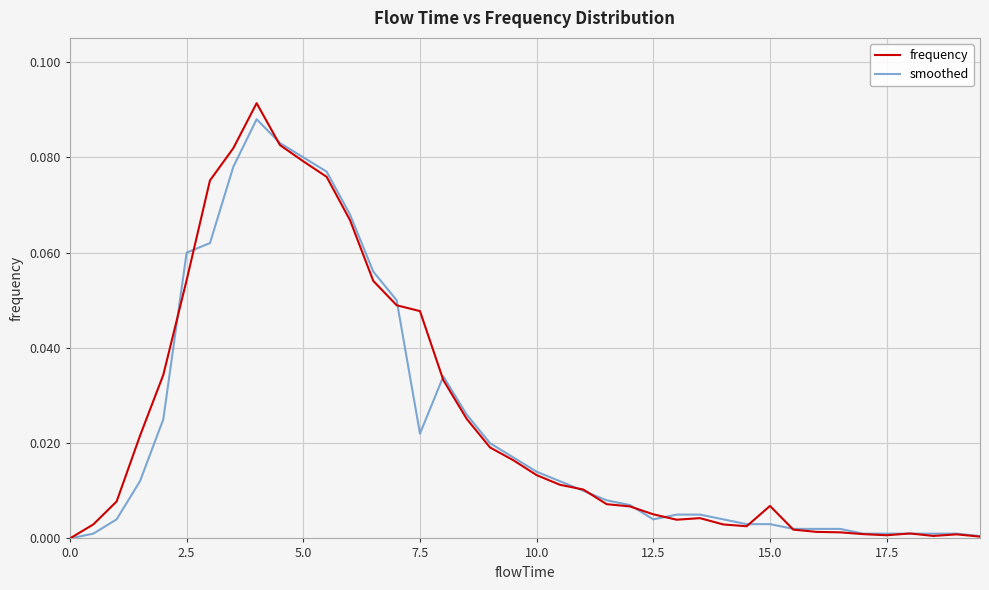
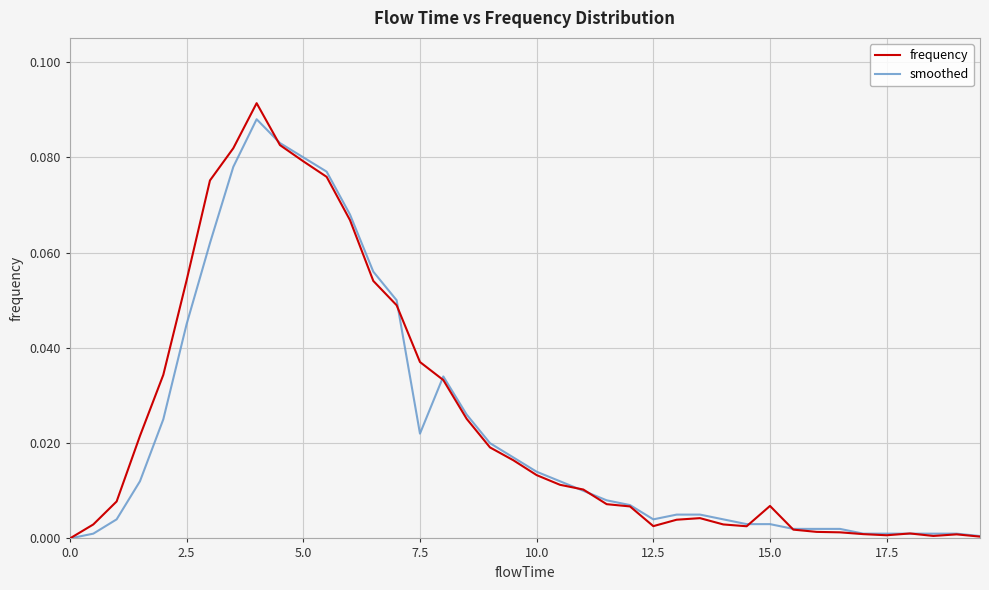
smoothed, 2.5: 0.060 -> 0.045
frequency, 7.5: 0.048 -> 0.037
frequency, 12.5: 0.005 -> 0.003
